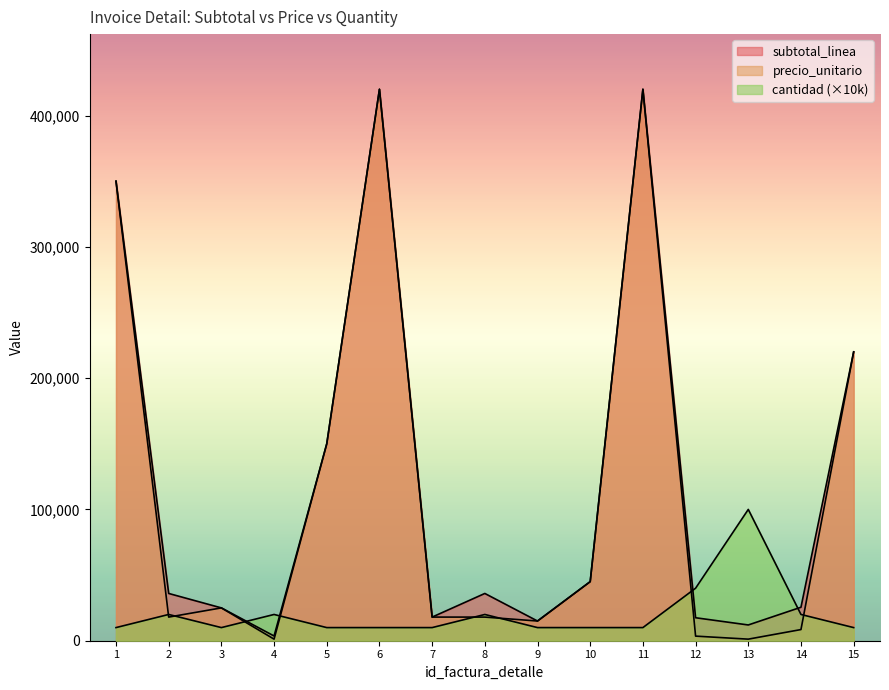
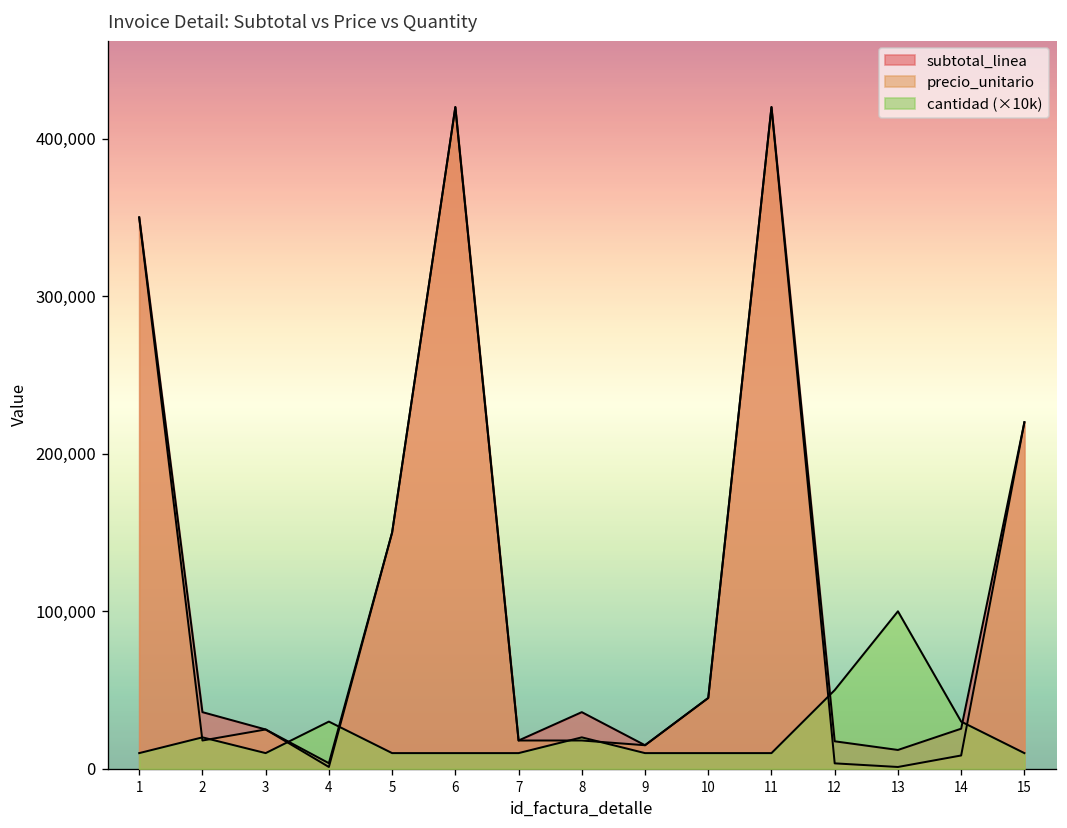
cantidad (×10k), 4: 20,000 -> 30,000
cantidad (×10k), 12: 40,000 -> 50,000
cantidad (×10k), 14: 20,000 -> 30,000
